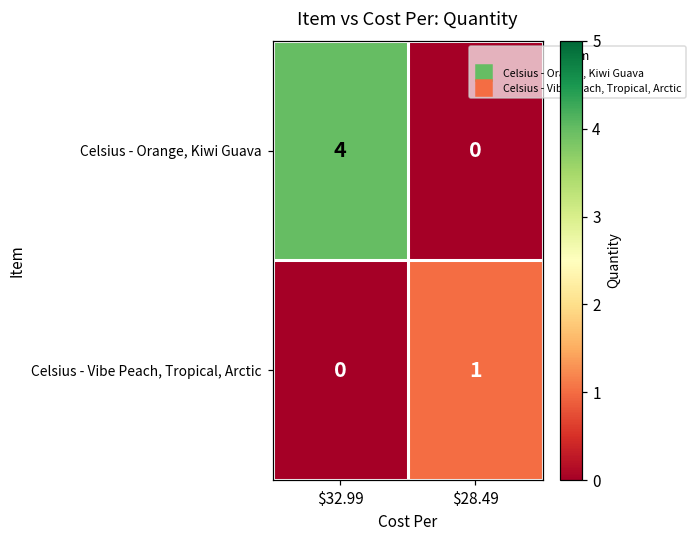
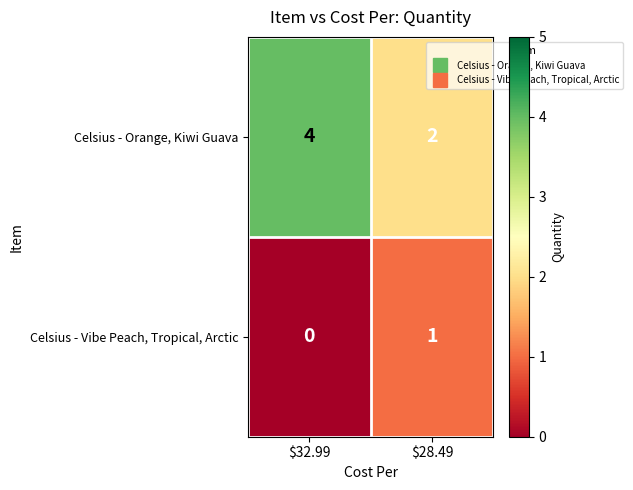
Celsius - Orange, Kiwi Guava, $28.49: 0 -> 2
